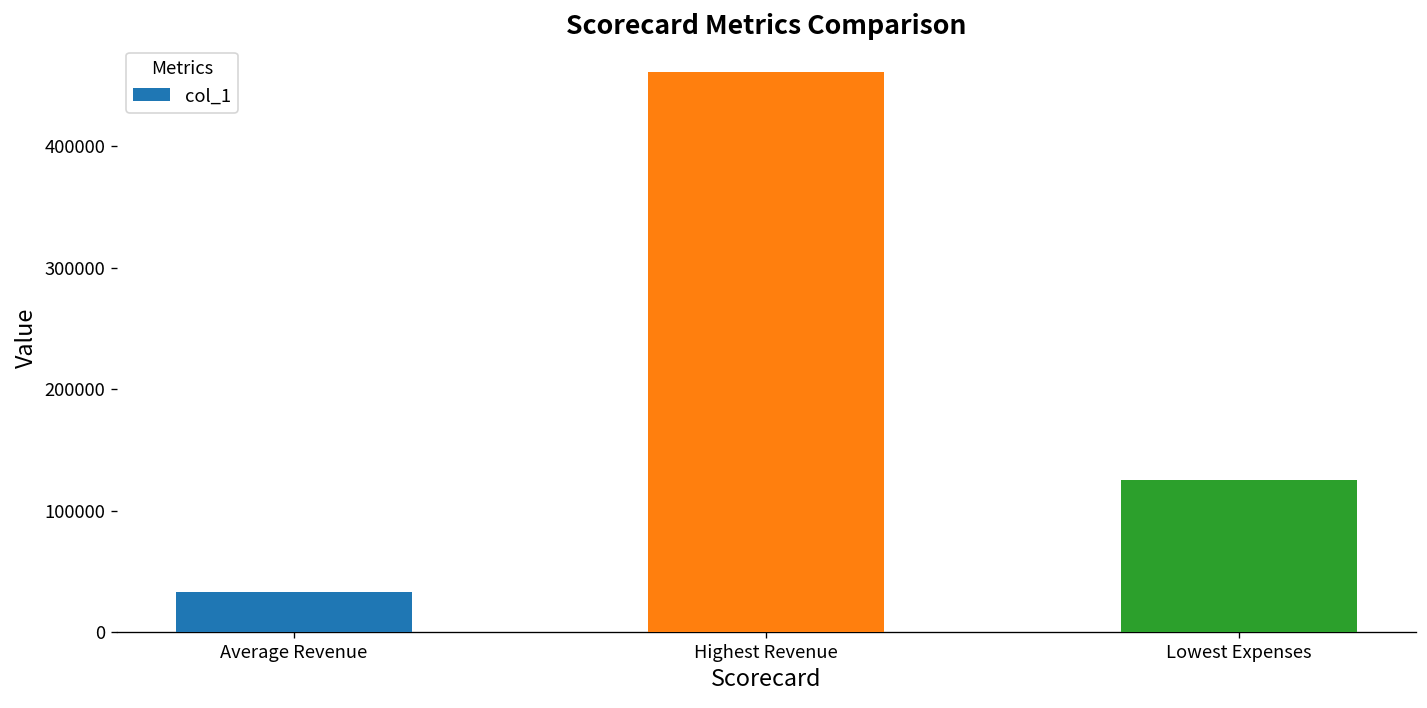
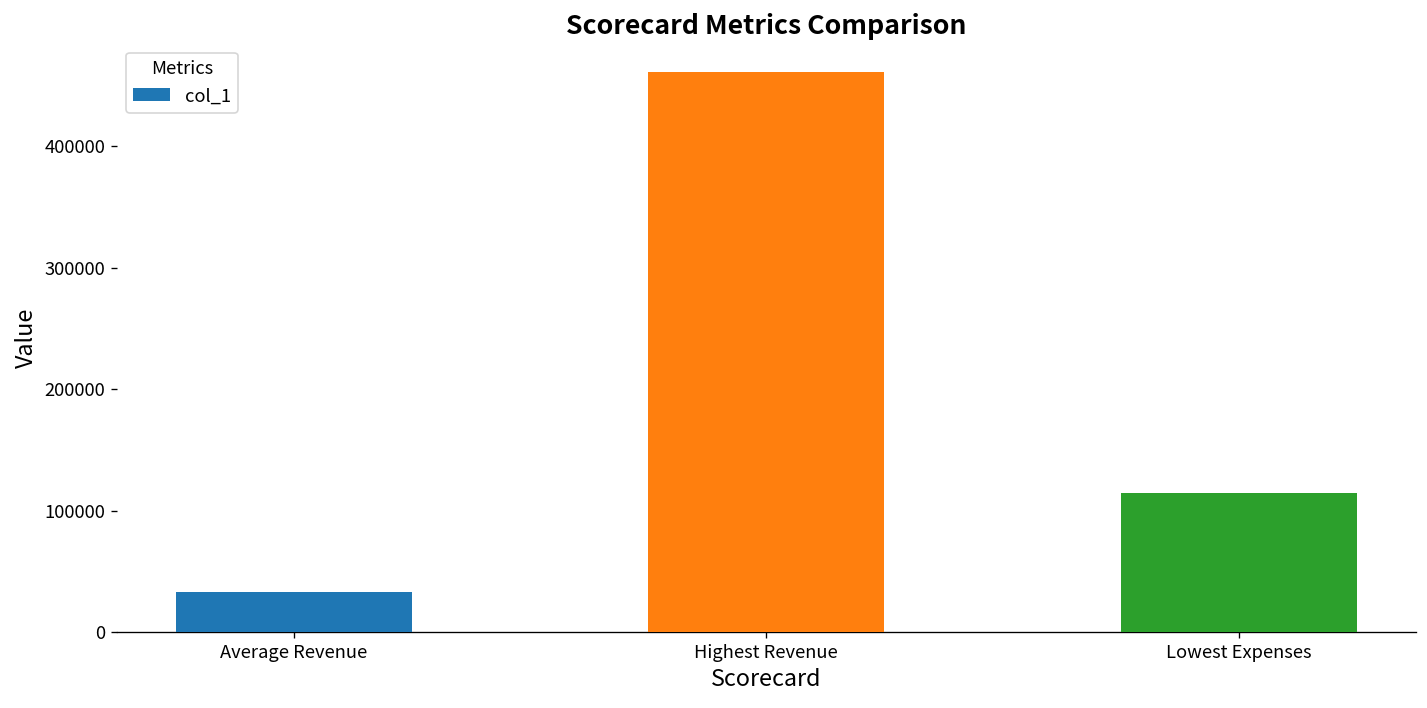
Lowest Expenses: 125000 -> 114000
